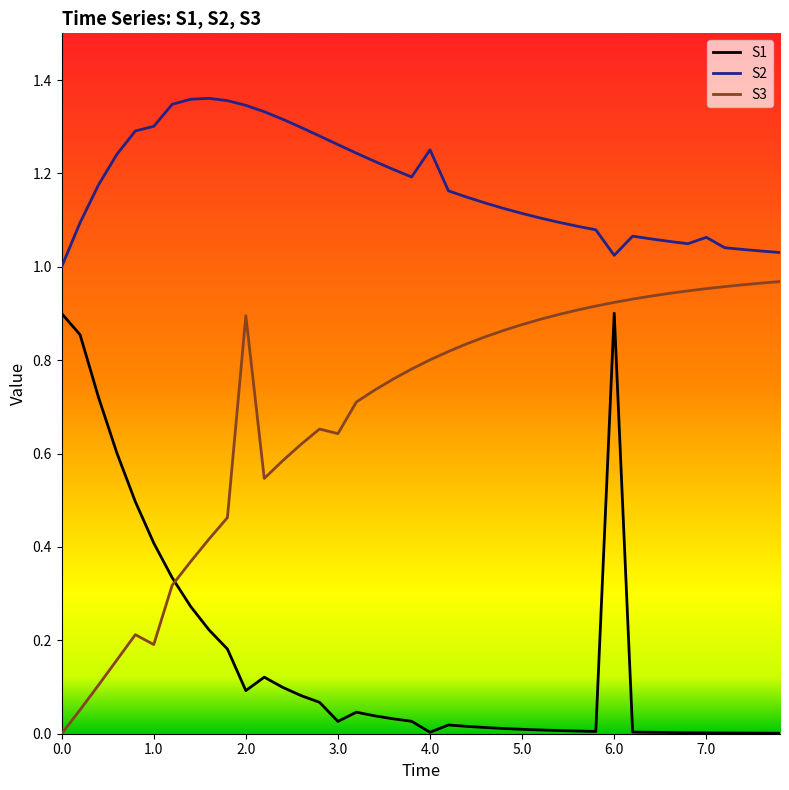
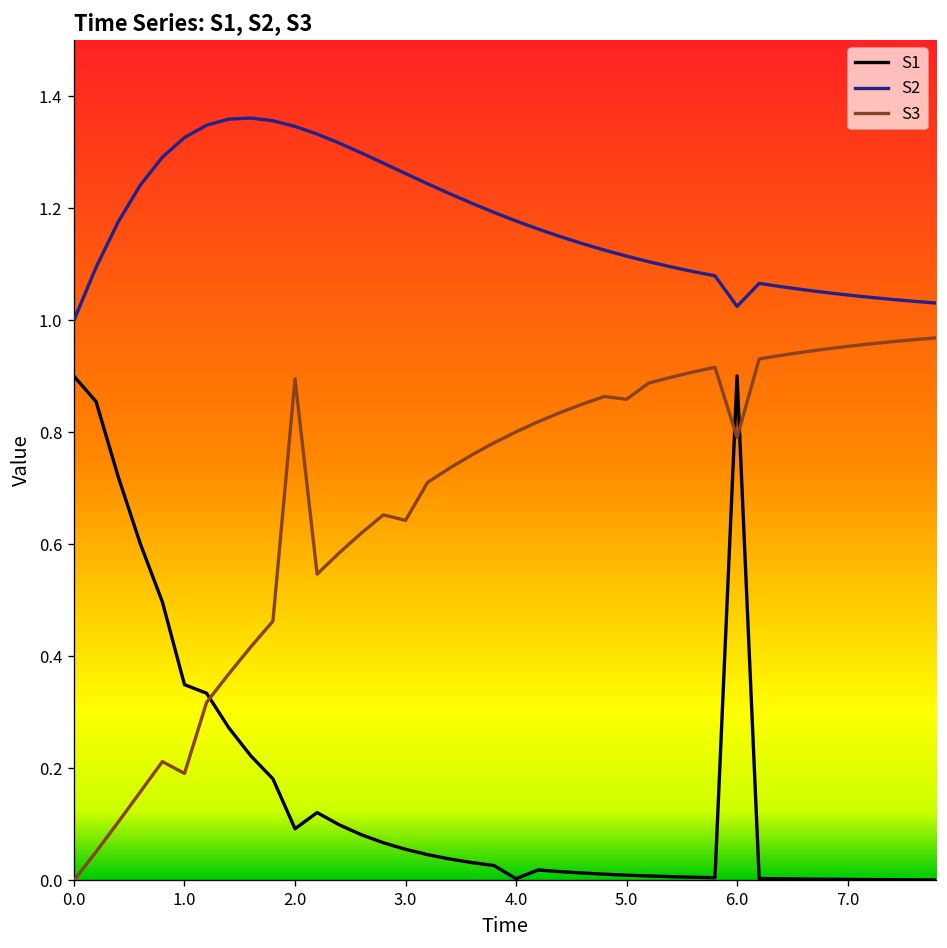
S1, 1.0: 0.41 -> 0.35
S2, 1.0: 1.30 -> 1.33
S1, 3.0: 0.03 -> 0.06
S2, 4.0: 1.25 -> 1.18
S3, 5.0: 0.88 -> 0.86
S3, 6.0: 0.92 -> 0.79
S2, 7.0: 1.06 -> 1.04
